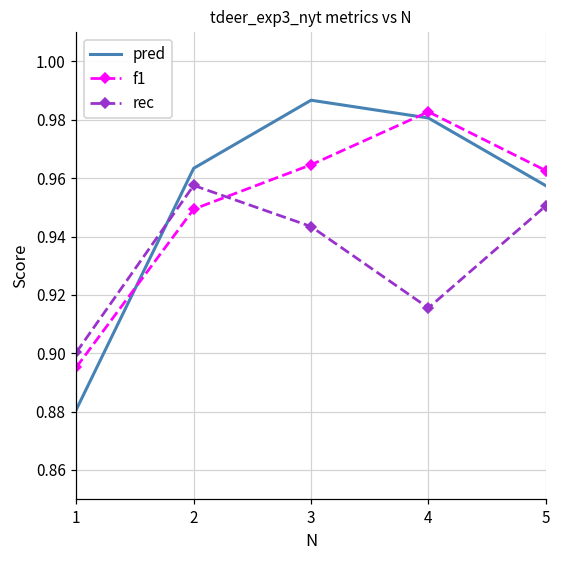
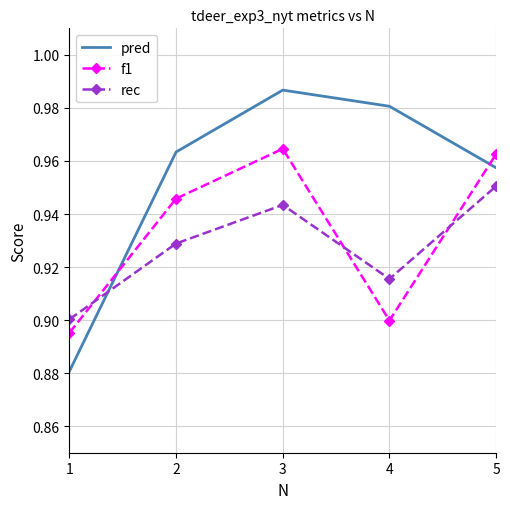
f1, 2: 0.949 -> 0.946
rec, 2: 0.958 -> 0.929
f1, 4: 0.983 -> 0.900
